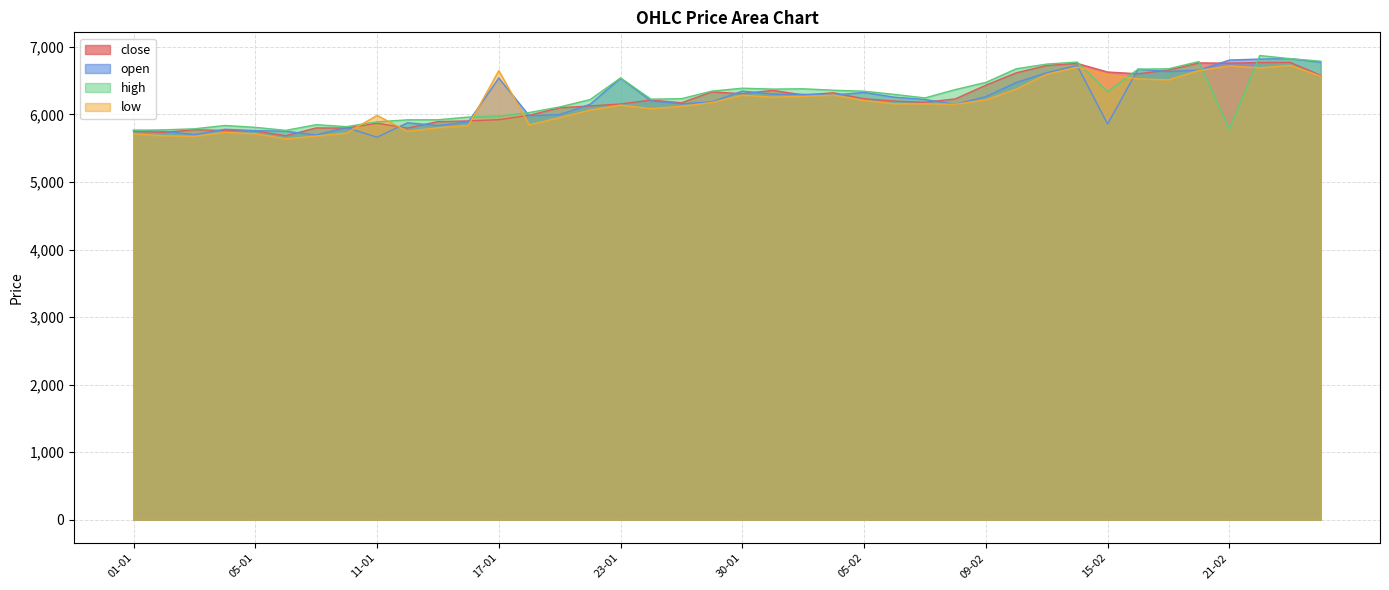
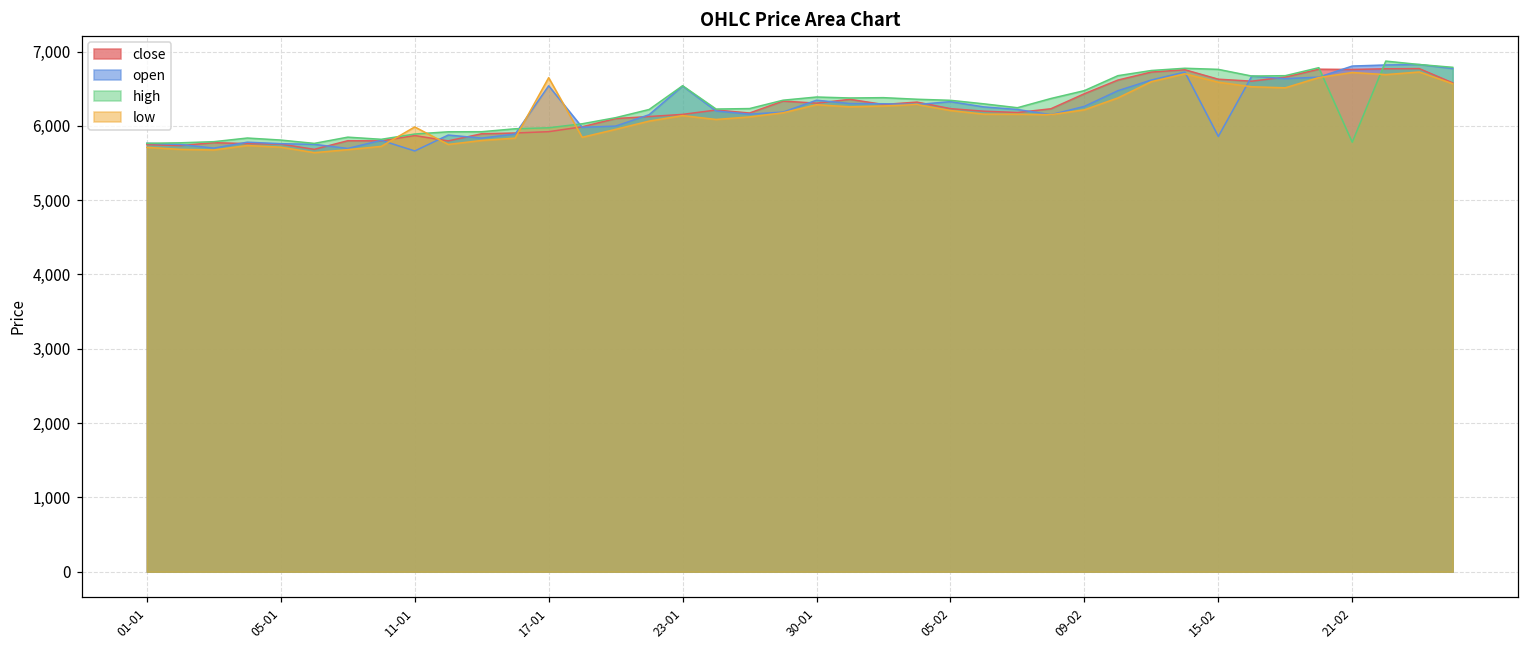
high, 15-02: 6,300 -> 6,800
